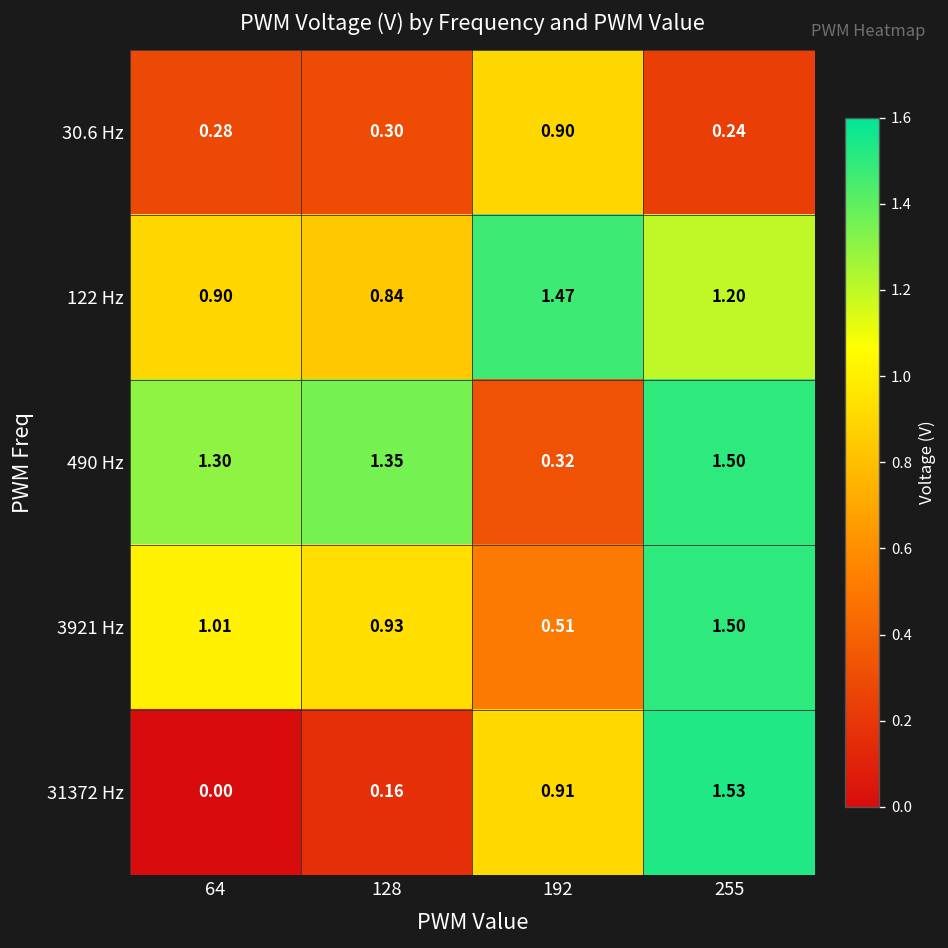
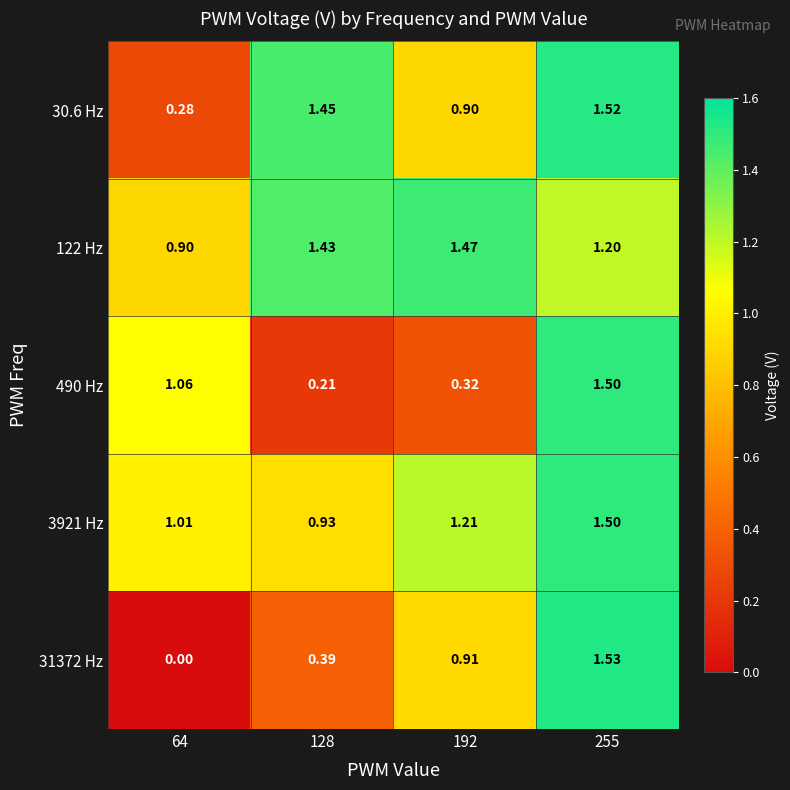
30.6 Hz, 128: 0.30 -> 1.45
30.6 Hz, 255: 0.24 -> 1.52
122 Hz, 128: 0.84 -> 1.43
490 Hz, 64: 1.30 -> 1.06
490 Hz, 128: 1.35 -> 0.21
3921 Hz, 192: 0.51 -> 1.21
31372 Hz, 128: 0.16 -> 0.39
